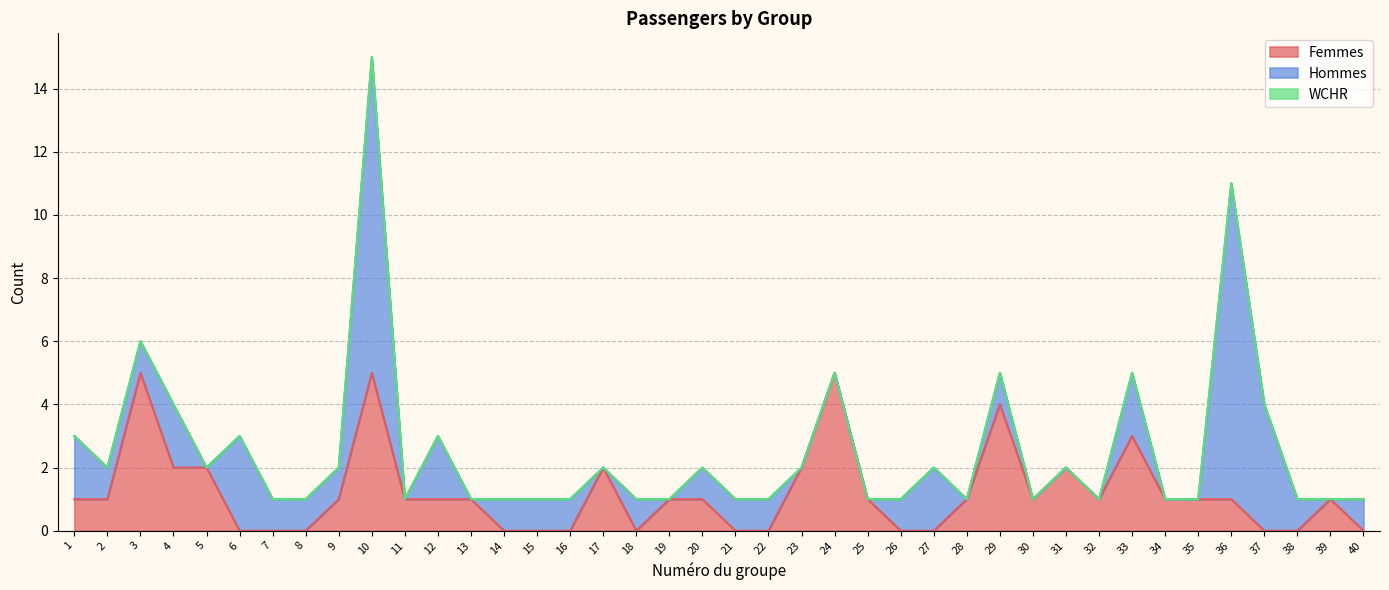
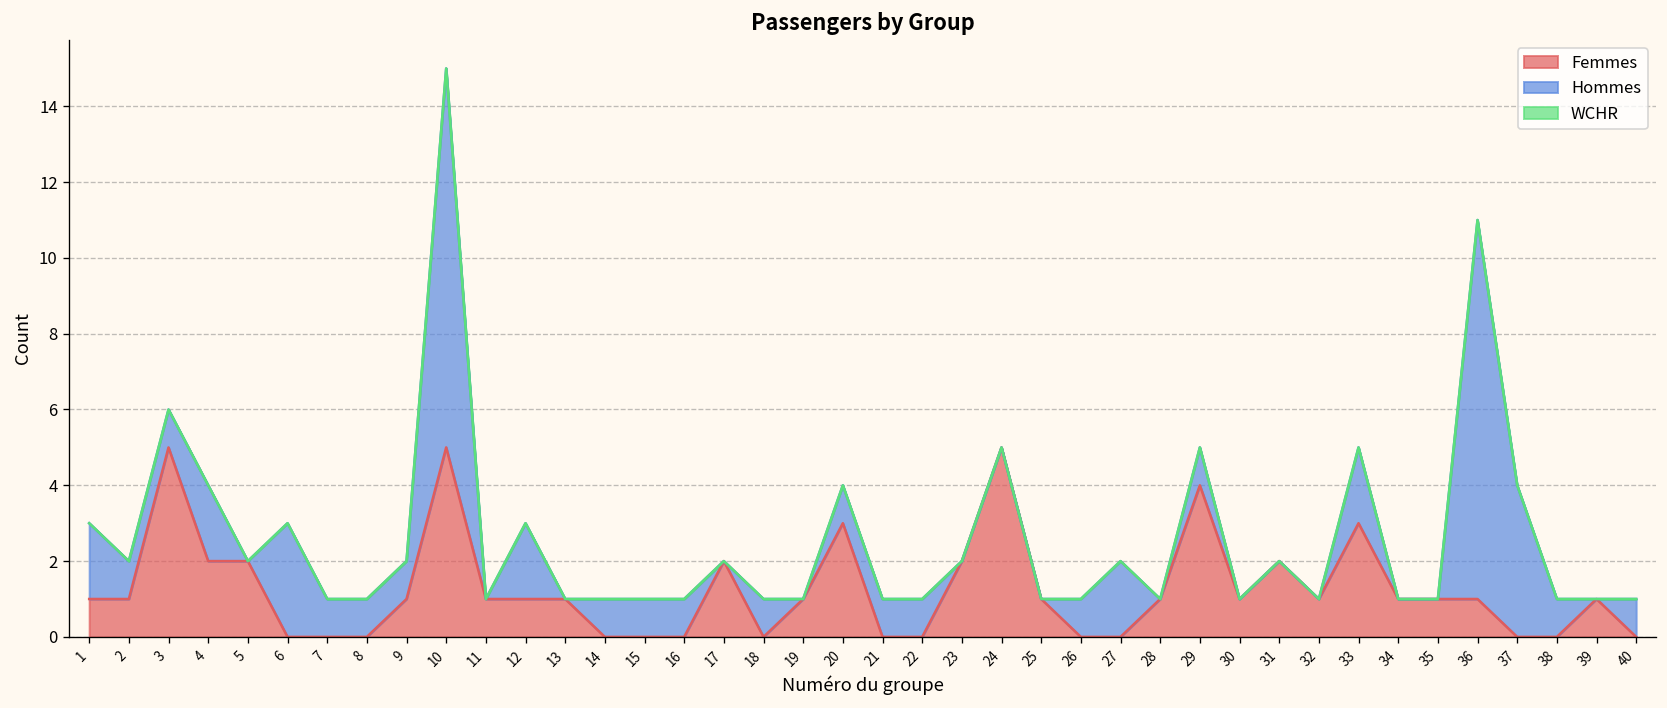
Femmes, 20: 1 -> 3
